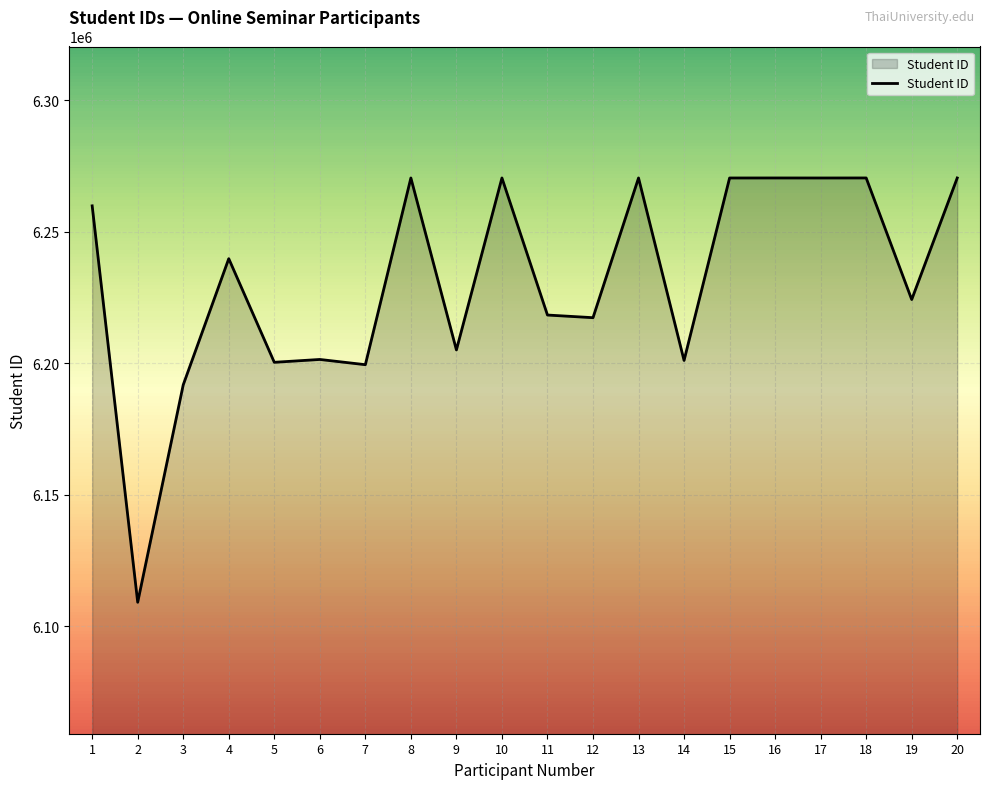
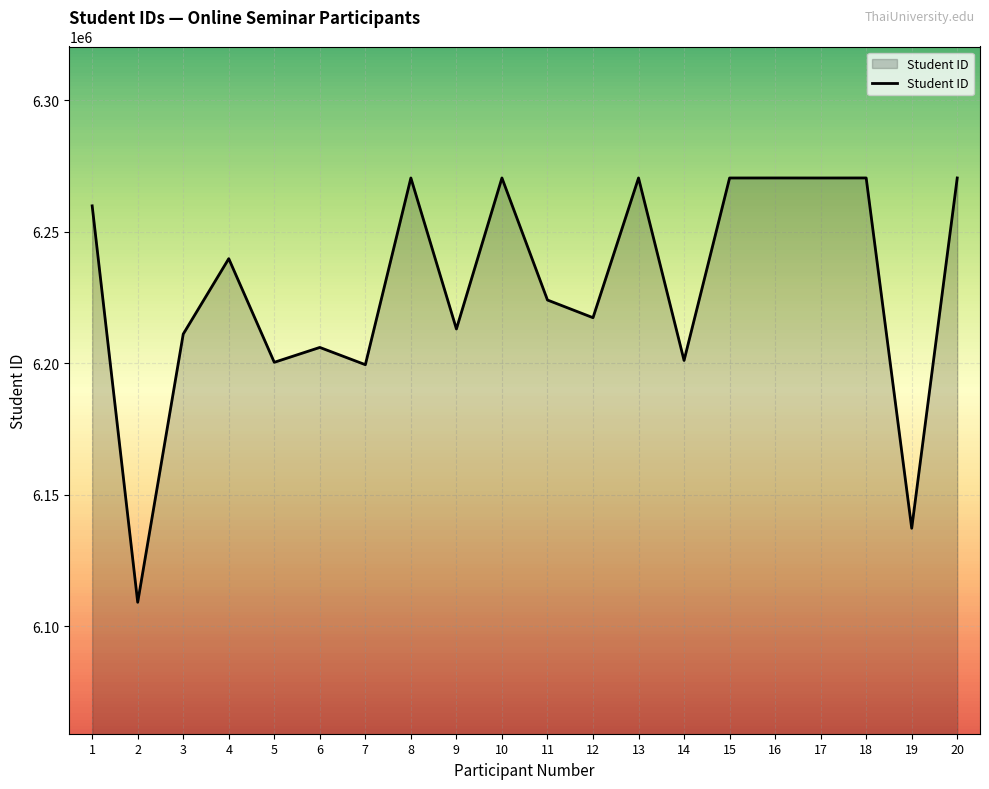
3: 6192000 -> 6211000
6: 6201000 -> 6206000
9: 6205000 -> 6213000
11: 6218000 -> 6224000
19: 6224000 -> 6137000
